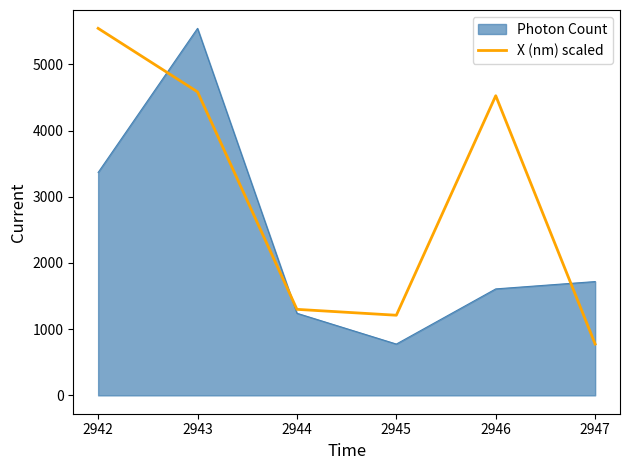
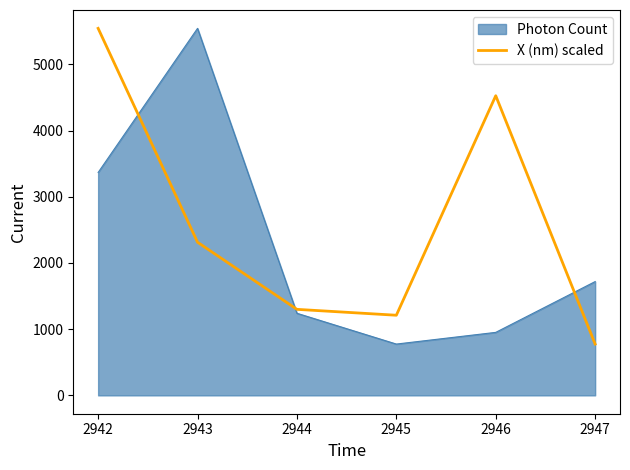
X (nm) scaled, 2943: 4600 -> 2300
Photon Count, 2946: 1600 -> 1000
